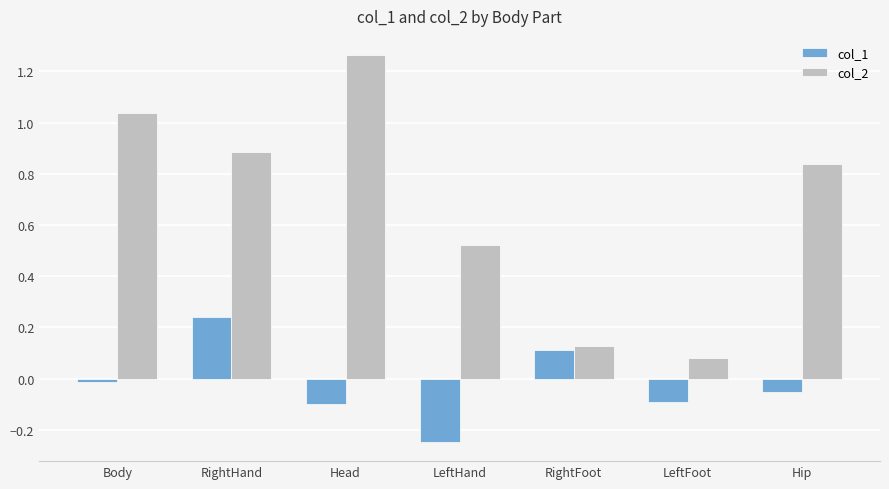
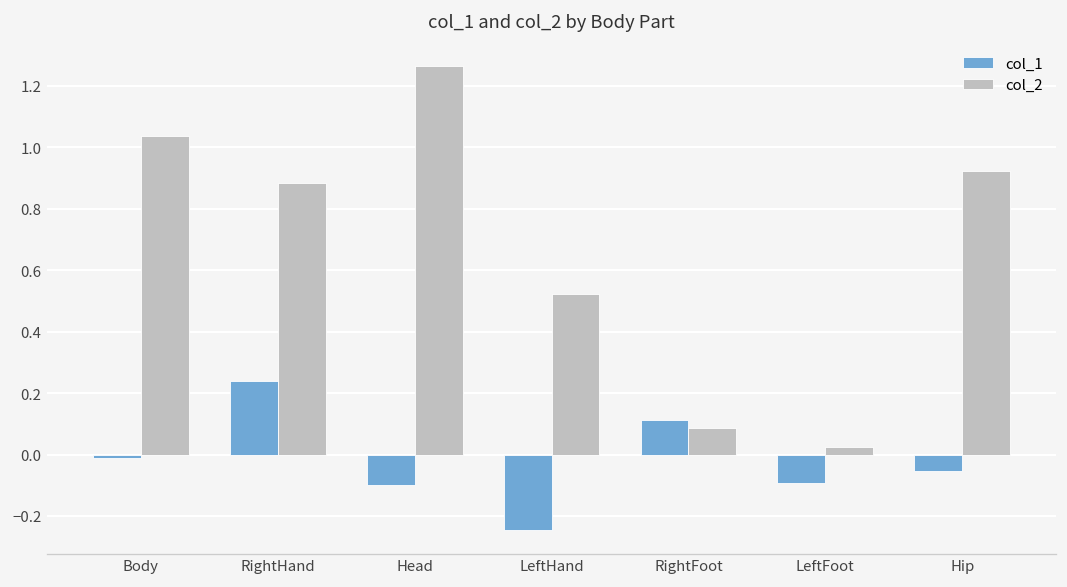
col_2, RightFoot: 0.13 -> 0.09
col_2, LeftFoot: 0.08 -> 0.03
col_2, Hip: 0.84 -> 0.92
